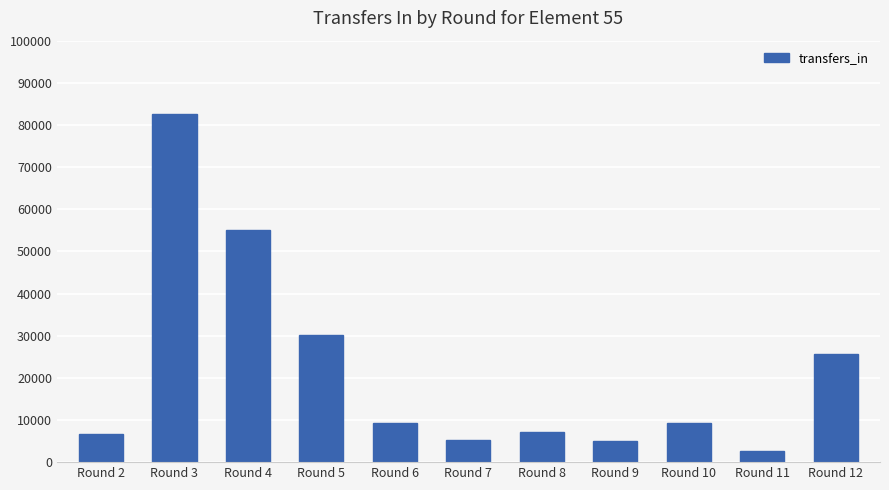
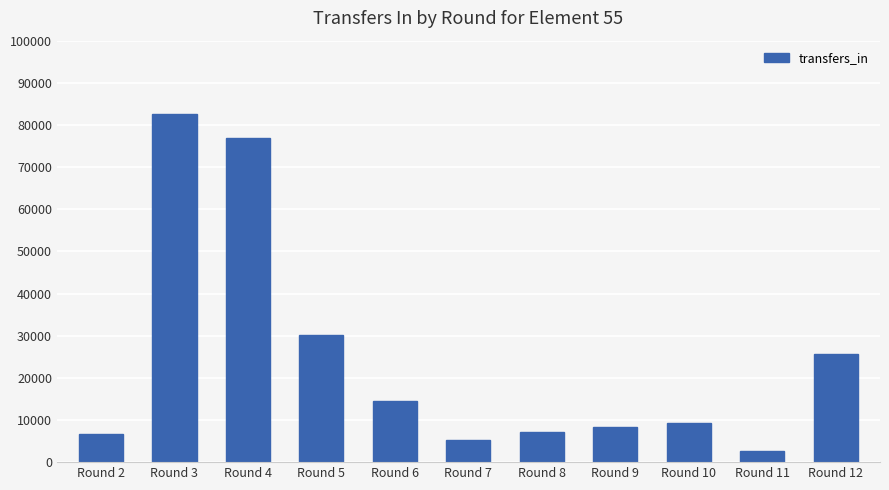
Round 4: 55000 -> 77000
Round 6: 9000 -> 15000
Round 9: 5000 -> 8000
